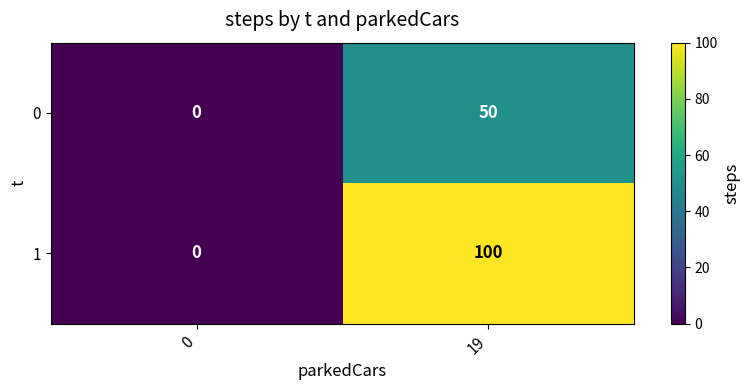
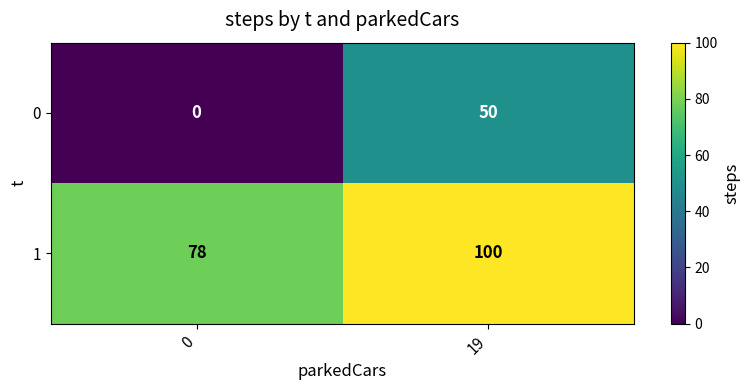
1, 0: 0 -> 78
